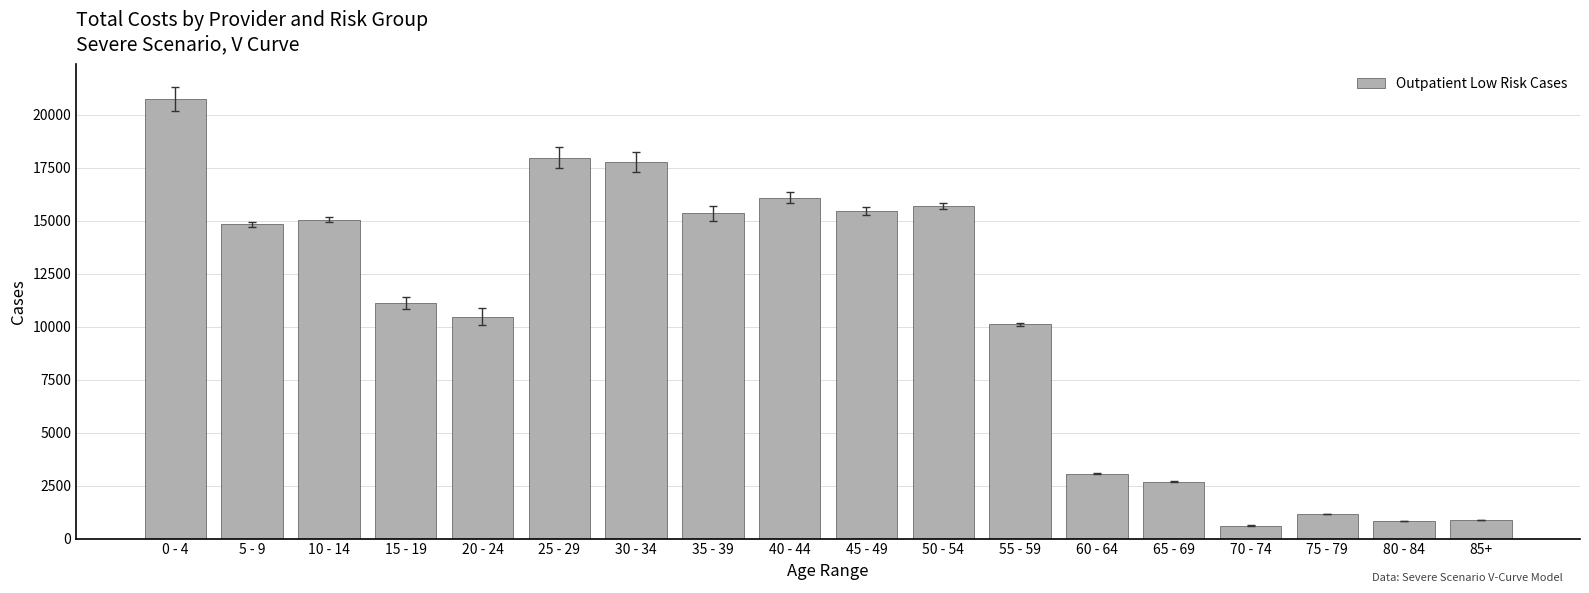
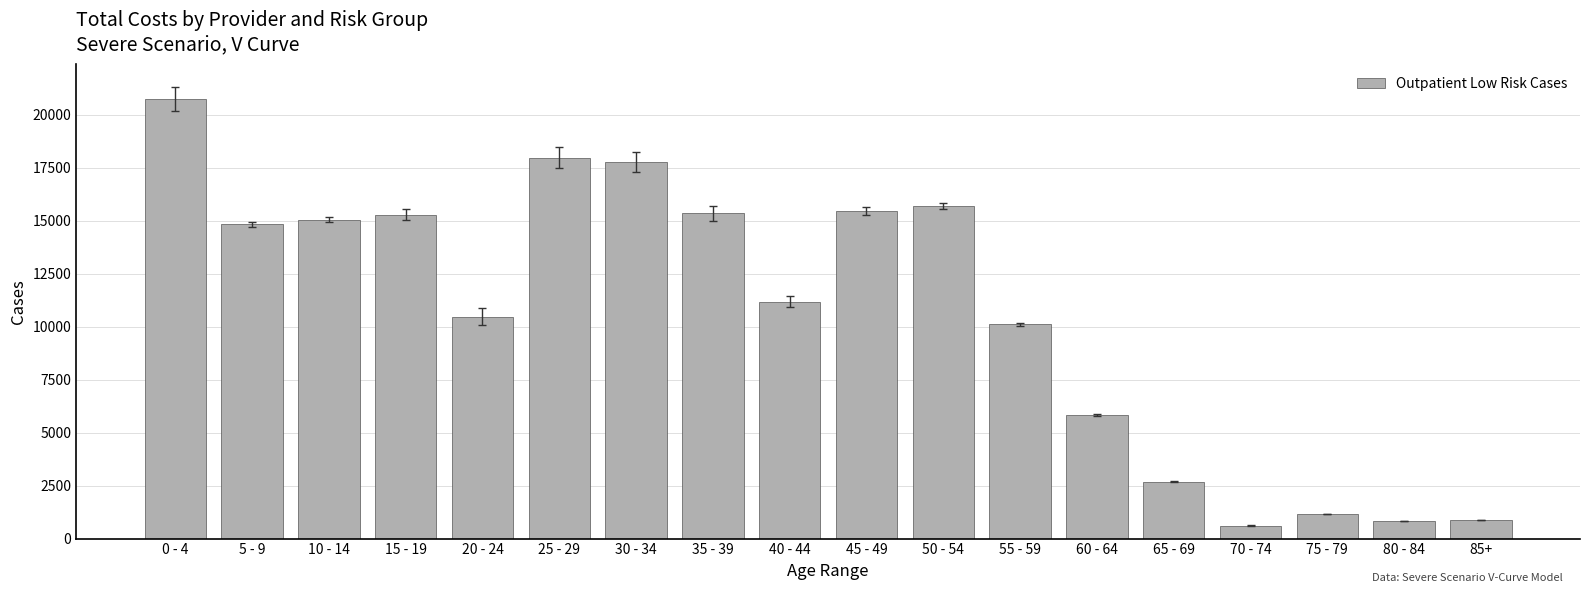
Outpatient Low Risk Cases, 15 - 19: 11100 -> 15300
Outpatient Low Risk Cases, 40 - 44: 16100 -> 11200
Outpatient Low Risk Cases, 60 - 64: 3100 -> 5800
